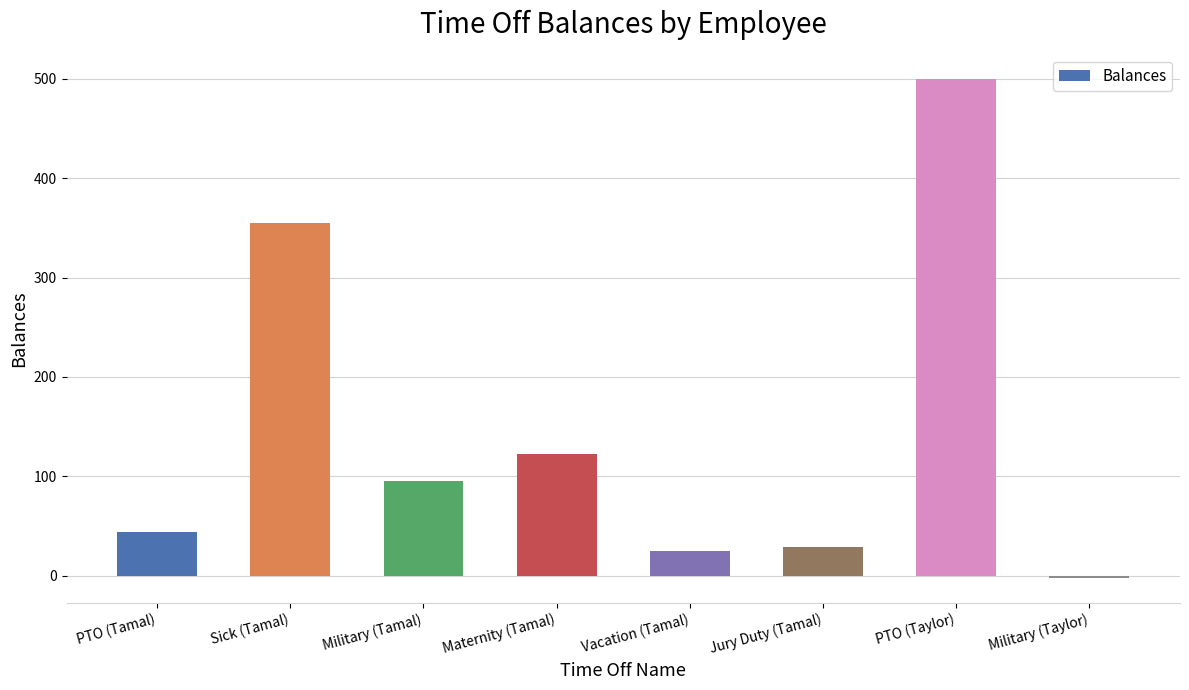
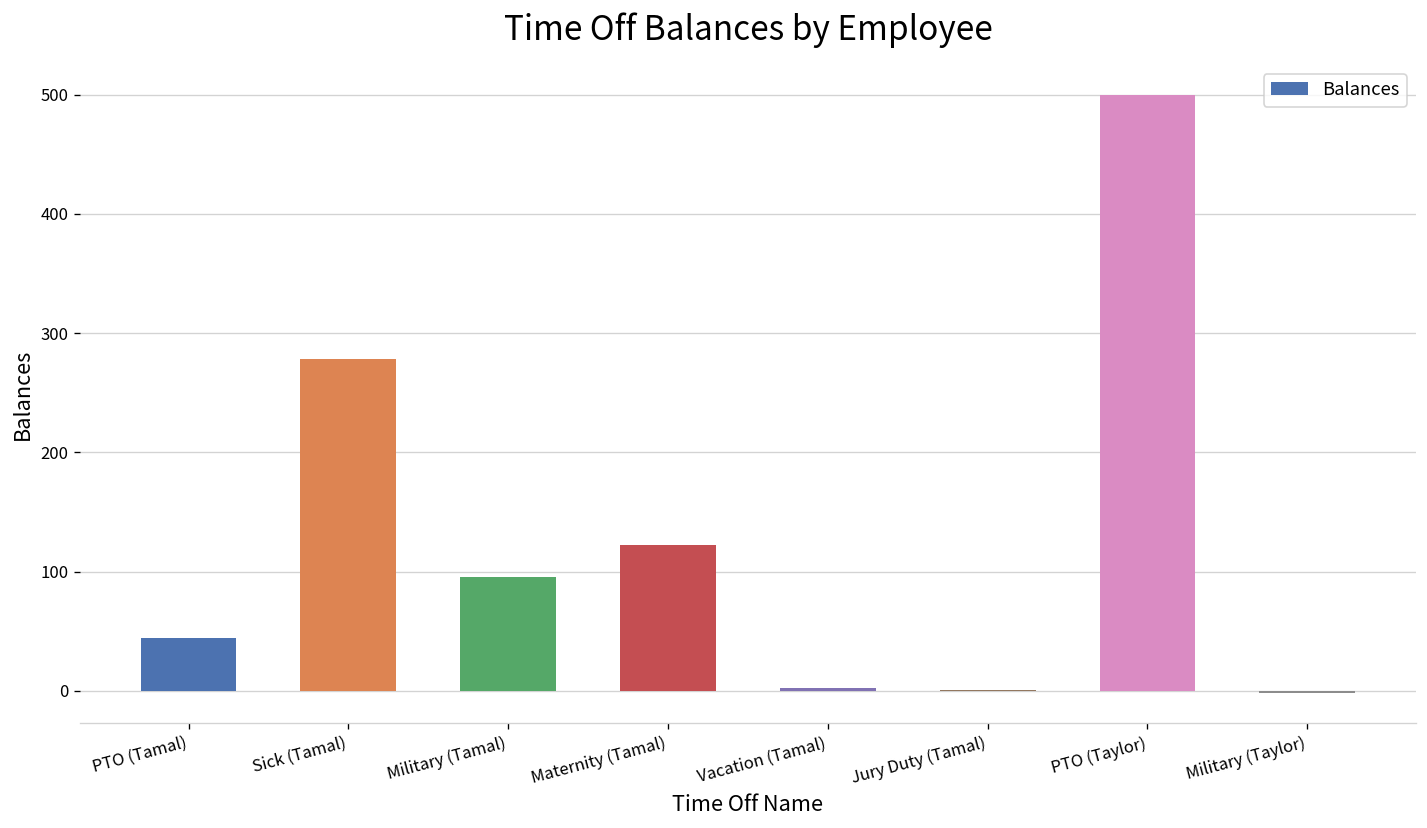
Sick (Tamal): 360 -> 280
Vacation (Tamal): 20 -> 0
Jury Duty (Tamal): 30 -> 0
